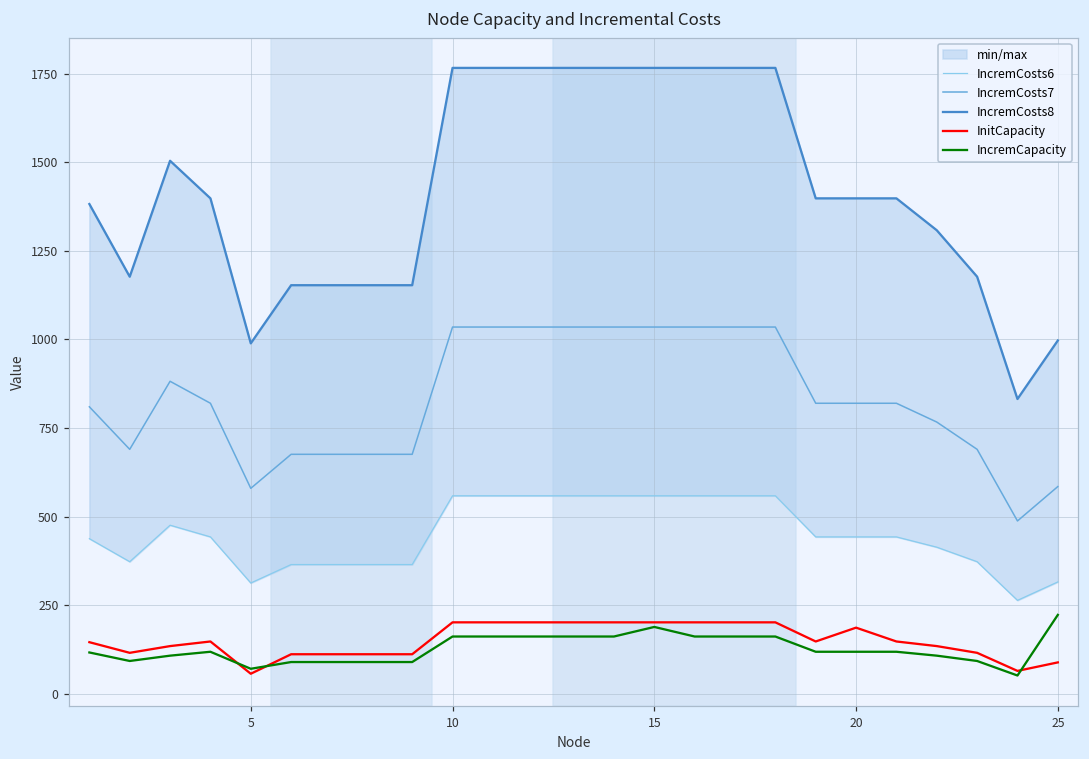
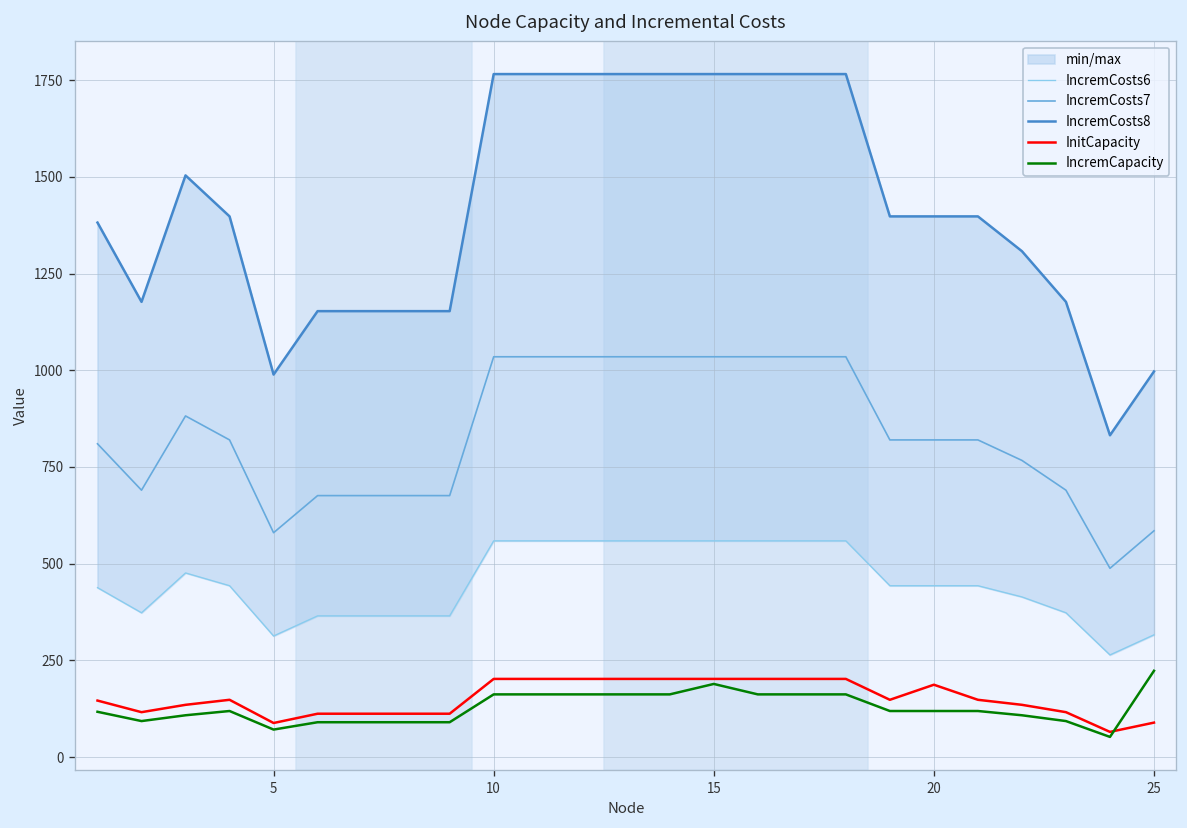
InitCapacity, 5: 60 -> 90
